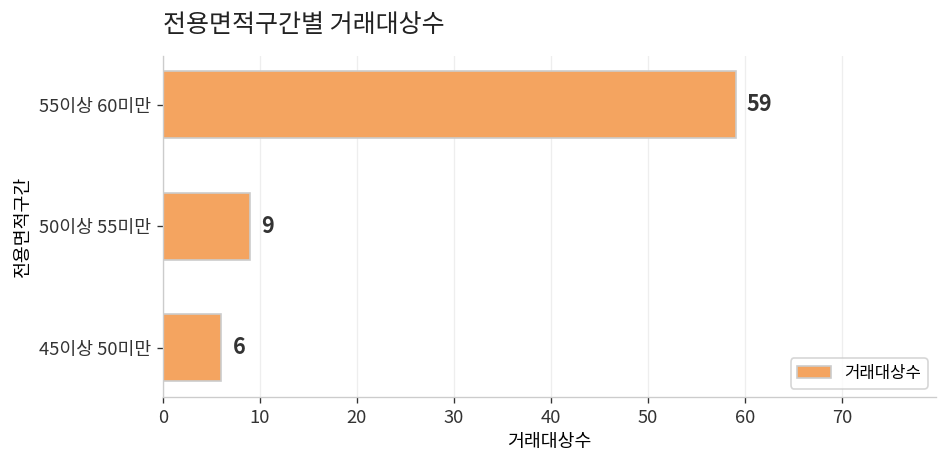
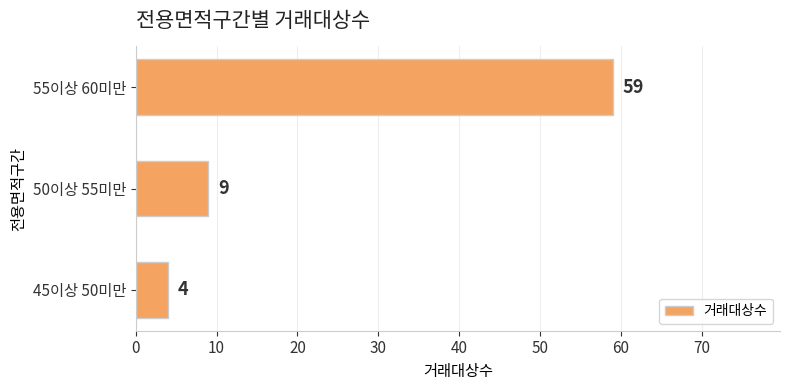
45이상 50미만: 6 -> 4
